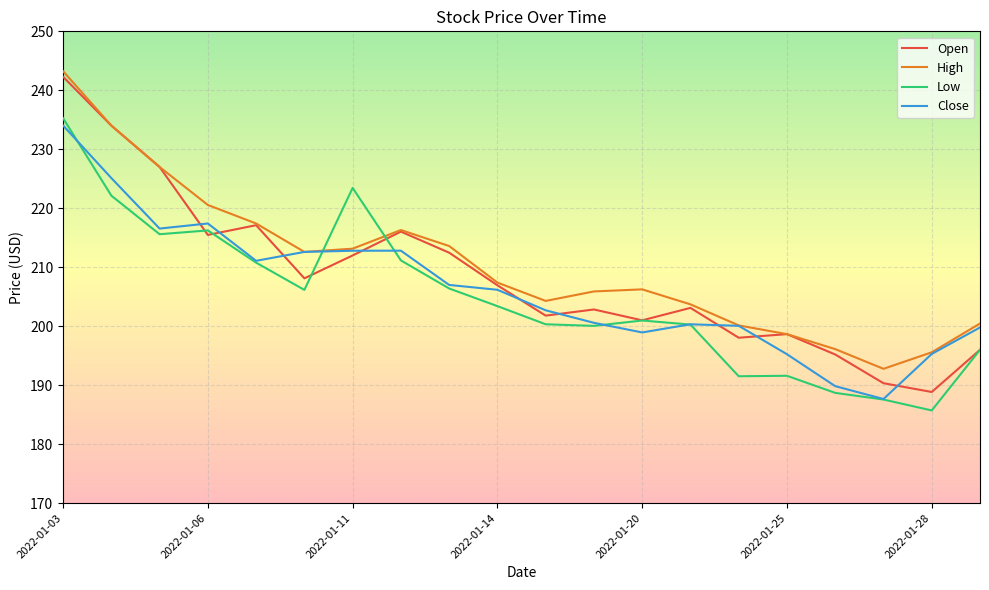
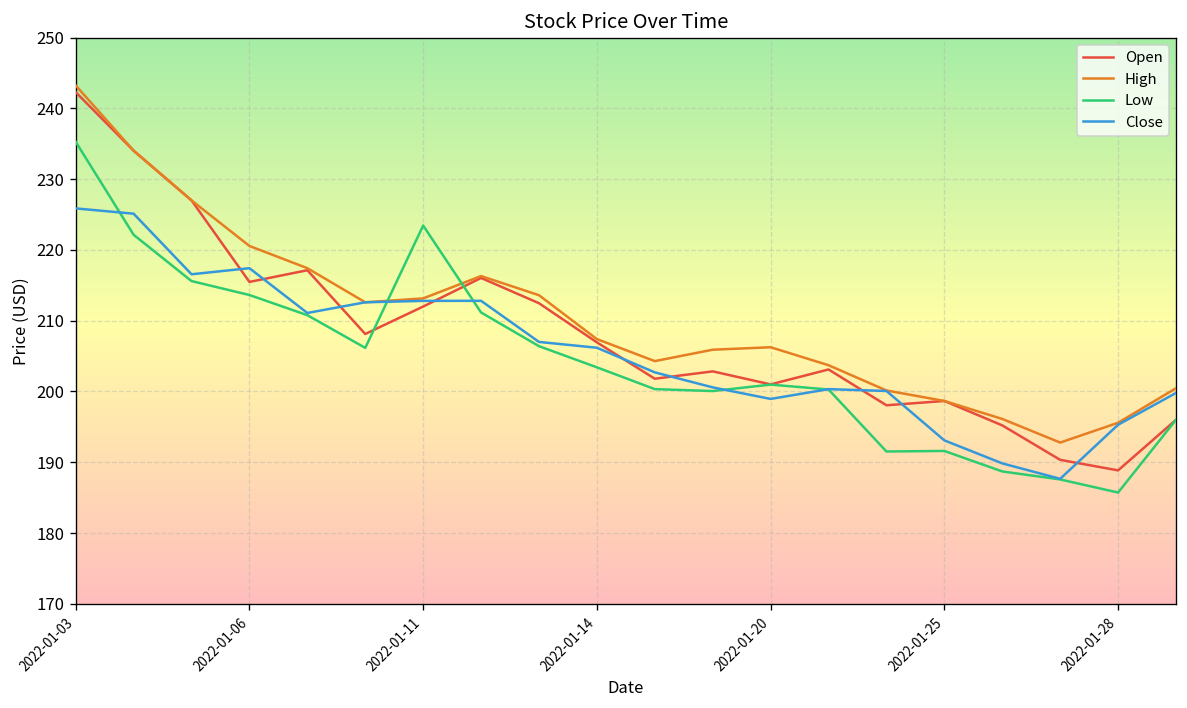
Close, 2022-01-03: 234 -> 226
Low, 2022-01-06: 216 -> 214
Close, 2022-01-25: 195 -> 193
